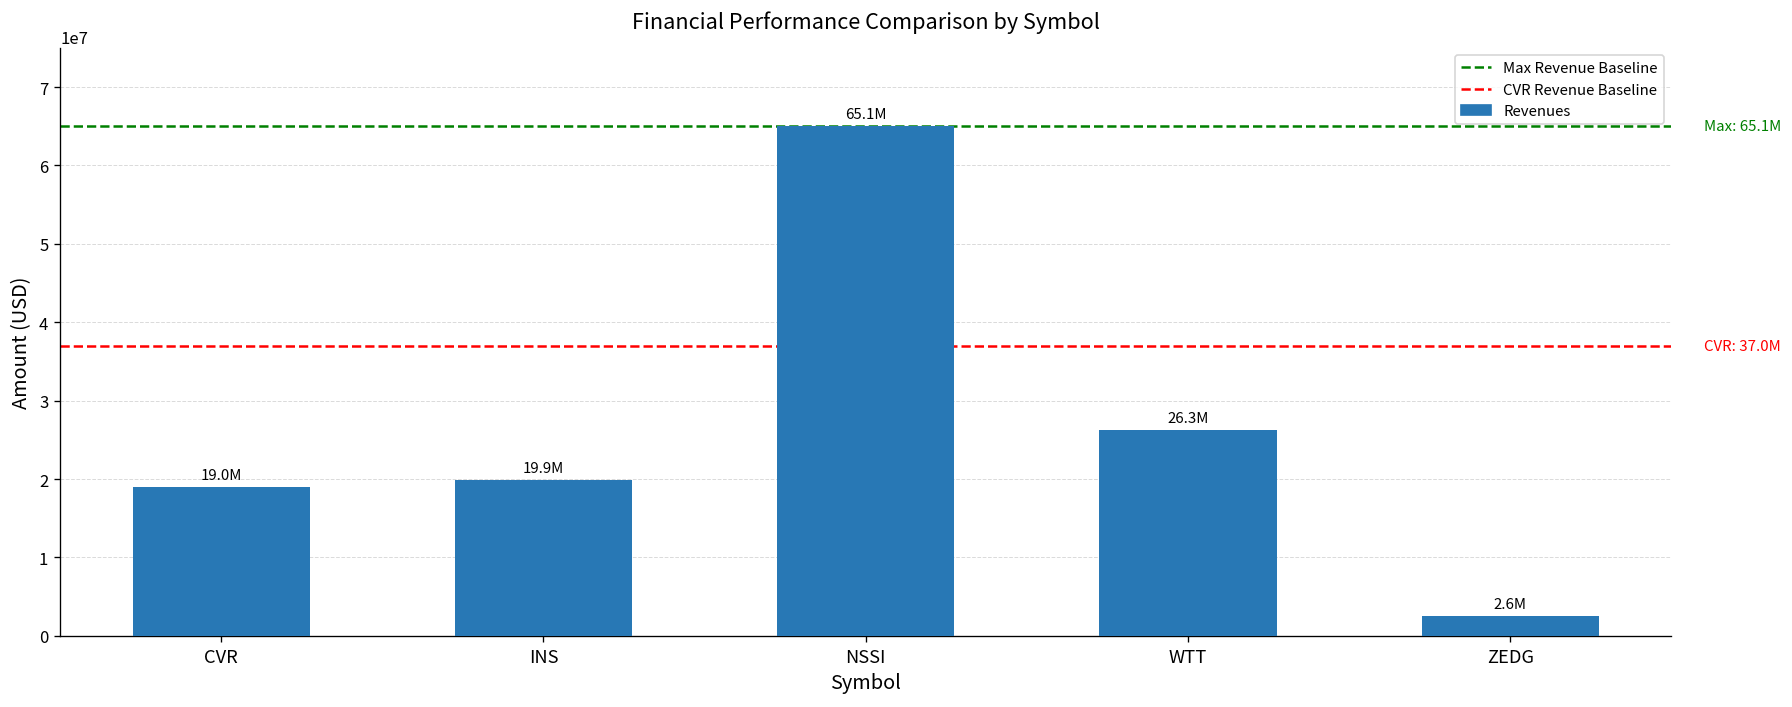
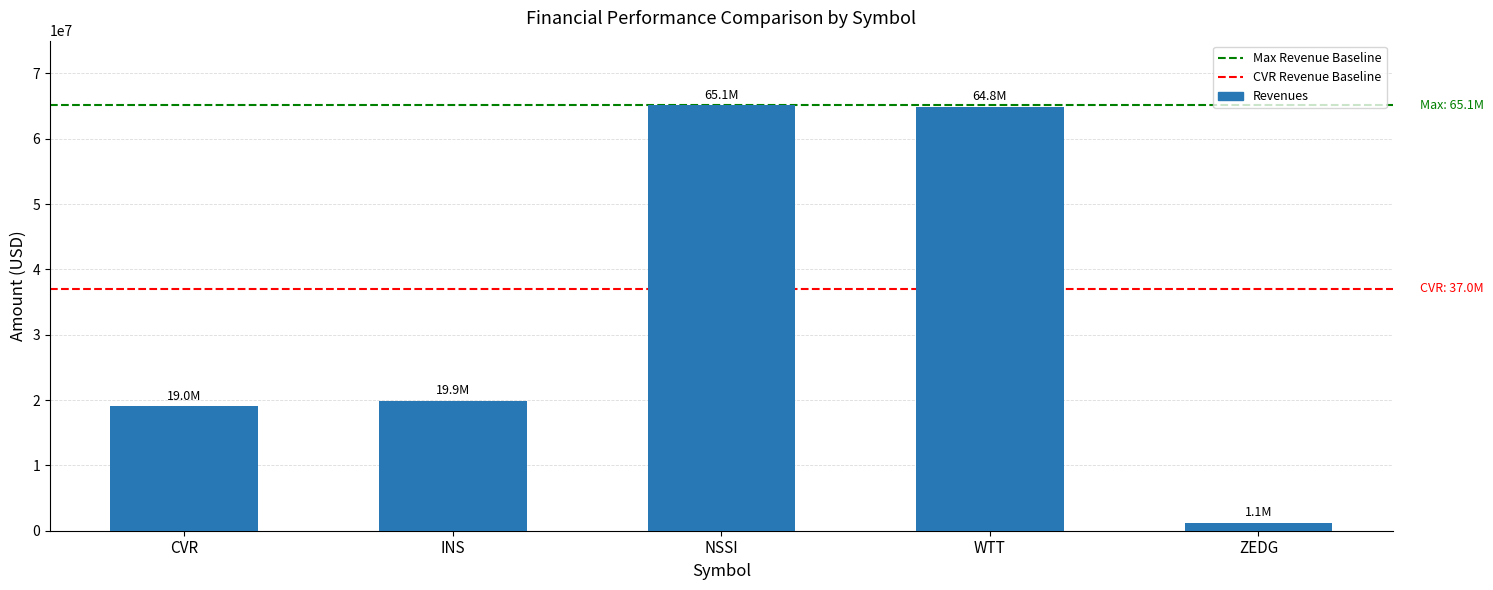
WTT: 26.3M -> 64.8M
ZEDG: 2.6M -> 1.1M
